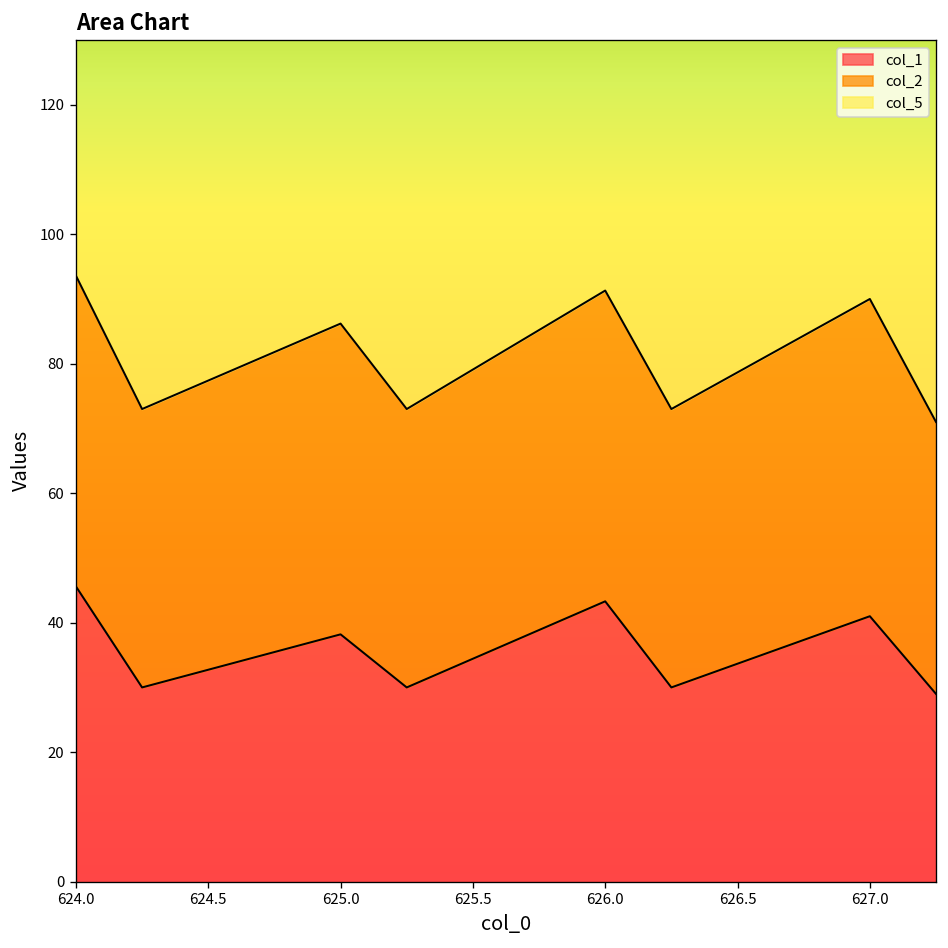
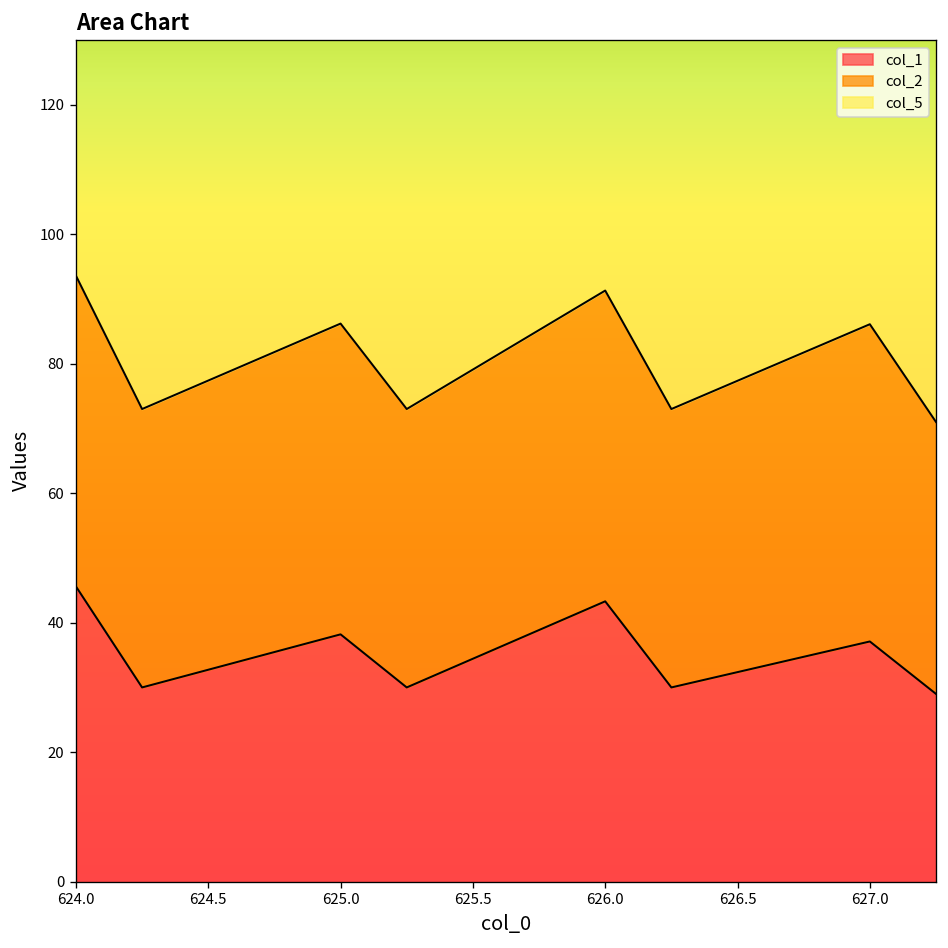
col_1, 627.0: 41 -> 37
